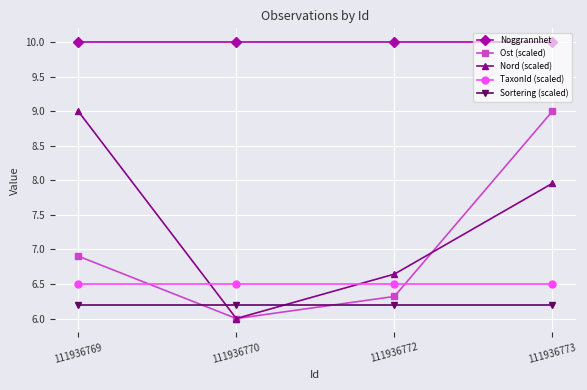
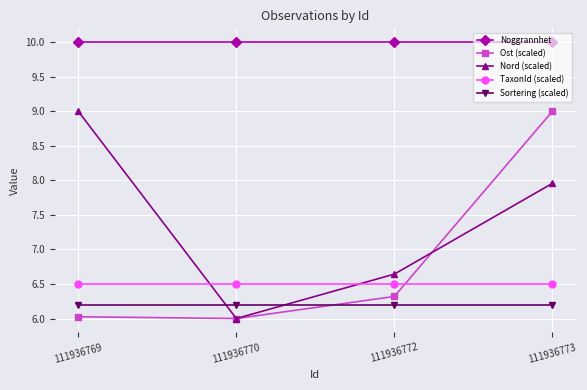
Ost (scaled), 111936769: 6.9 -> 6.0
